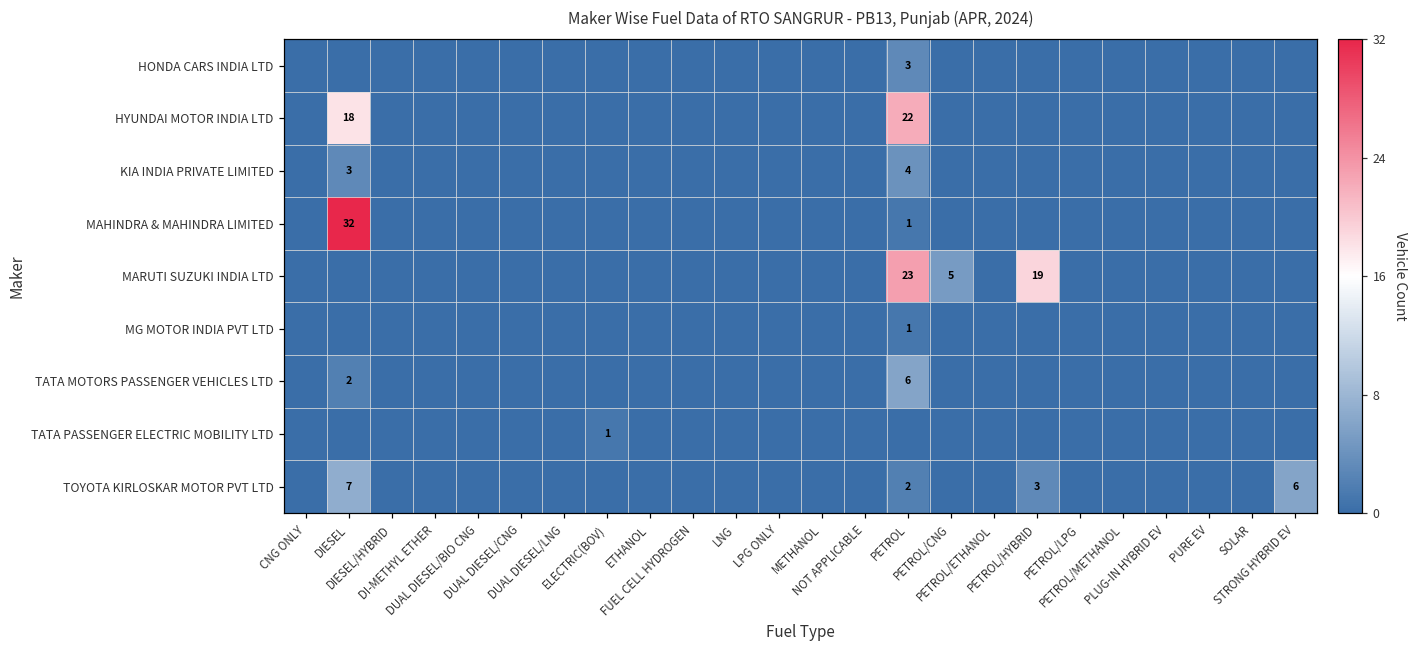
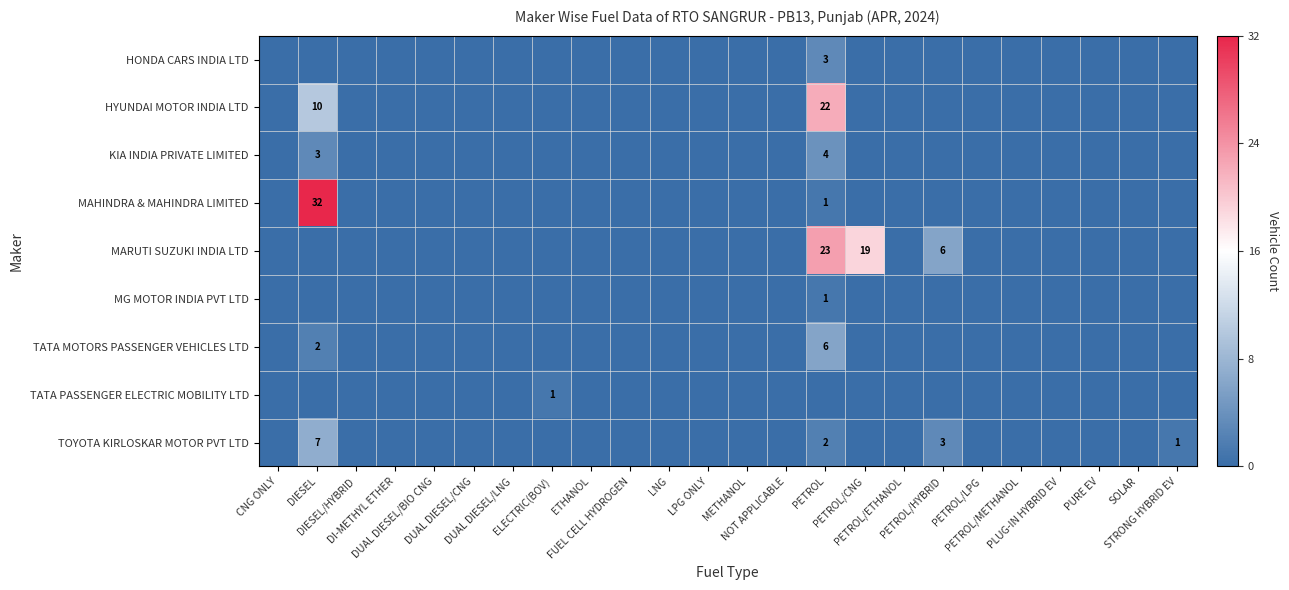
HYUNDAI MOTOR INDIA LTD, DIESEL: 18 -> 10
MARUTI SUZUKI INDIA LTD, PETROL/CNG: 5 -> 19
MARUTI SUZUKI INDIA LTD, PETROL/HYBRID: 19 -> 6
TOYOTA KIRLOSKAR MOTOR PVT LTD, STRONG HYBRID EV: 6 -> 1
